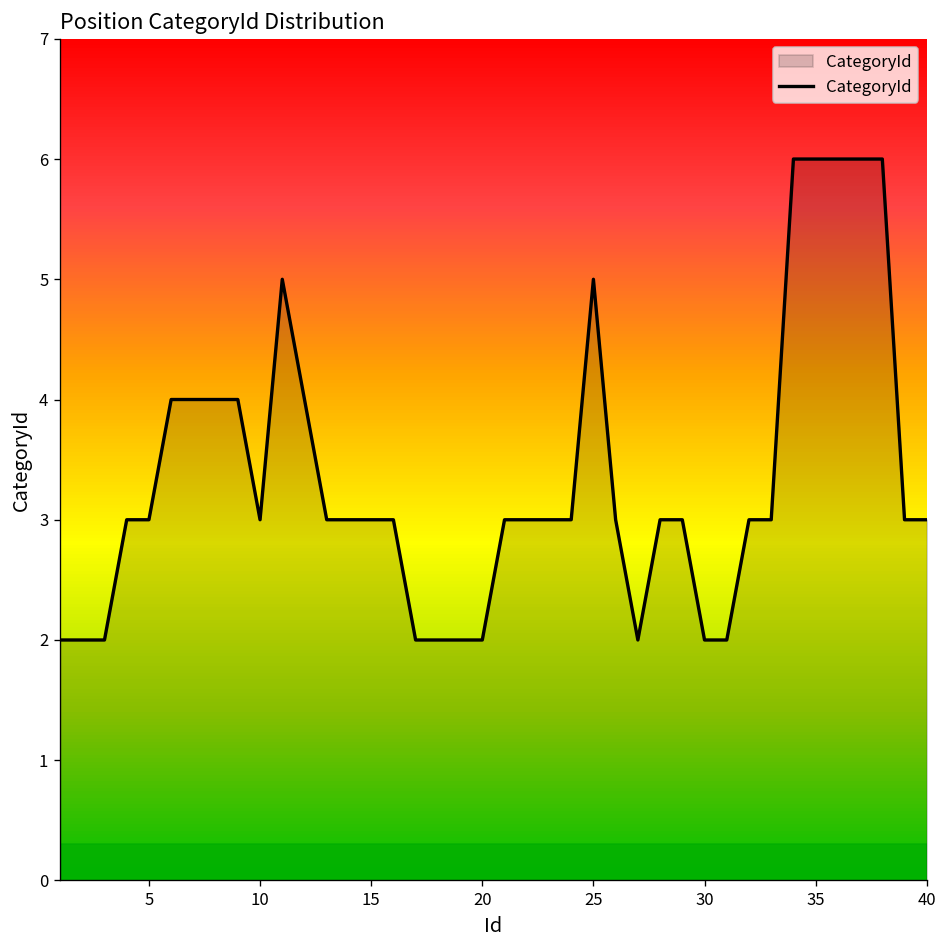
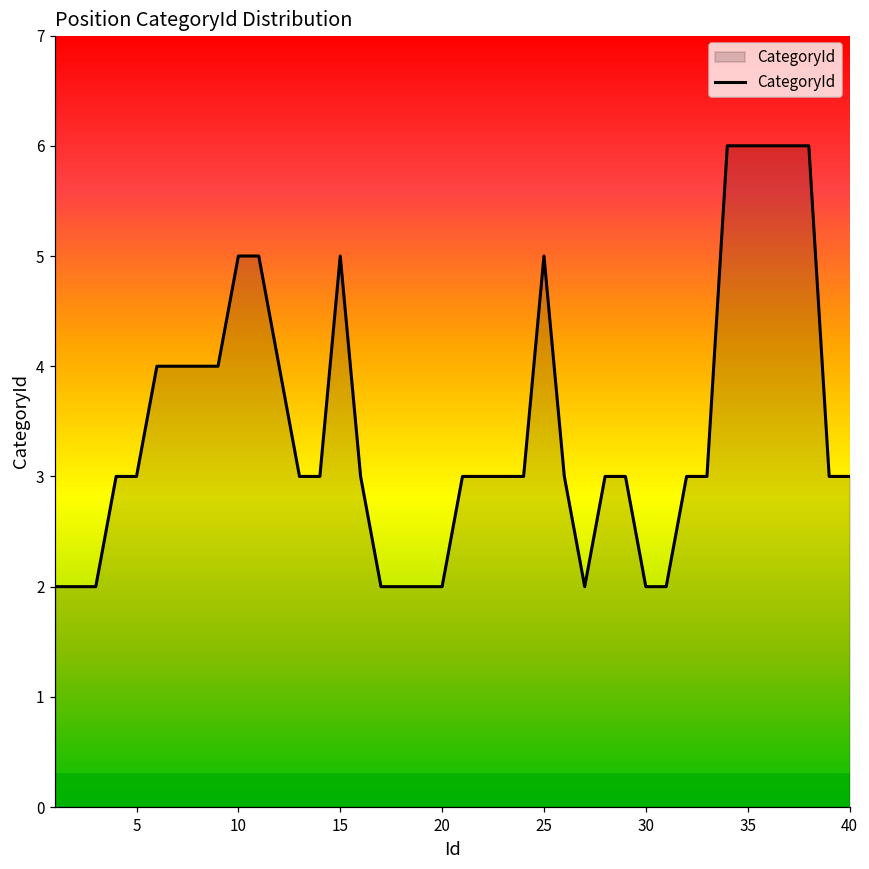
10: 3 -> 5
15: 3 -> 5
